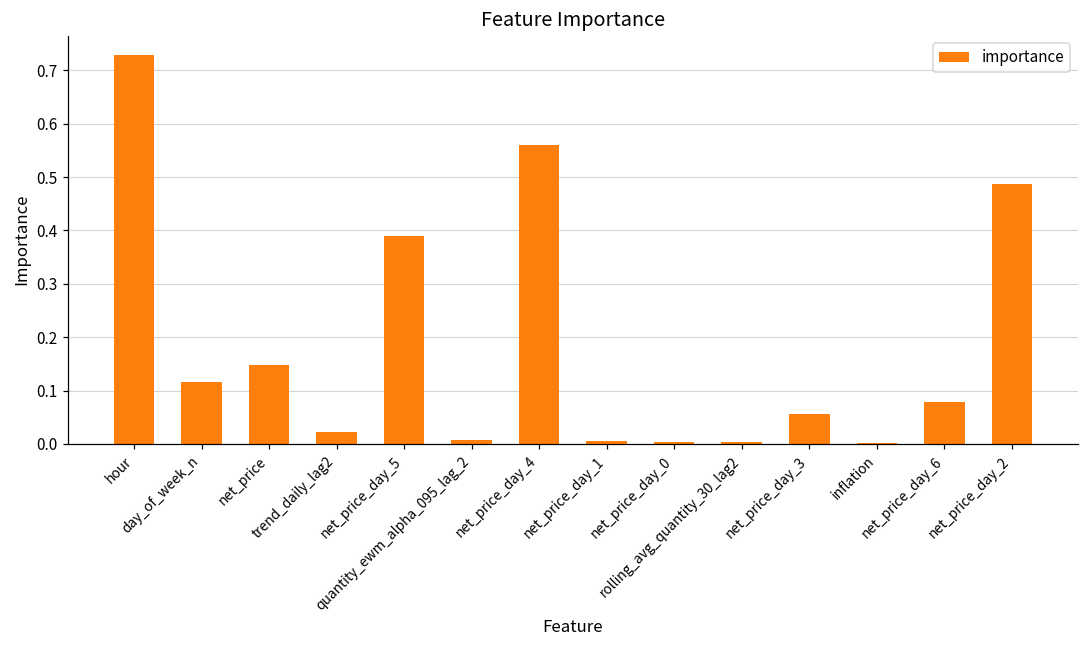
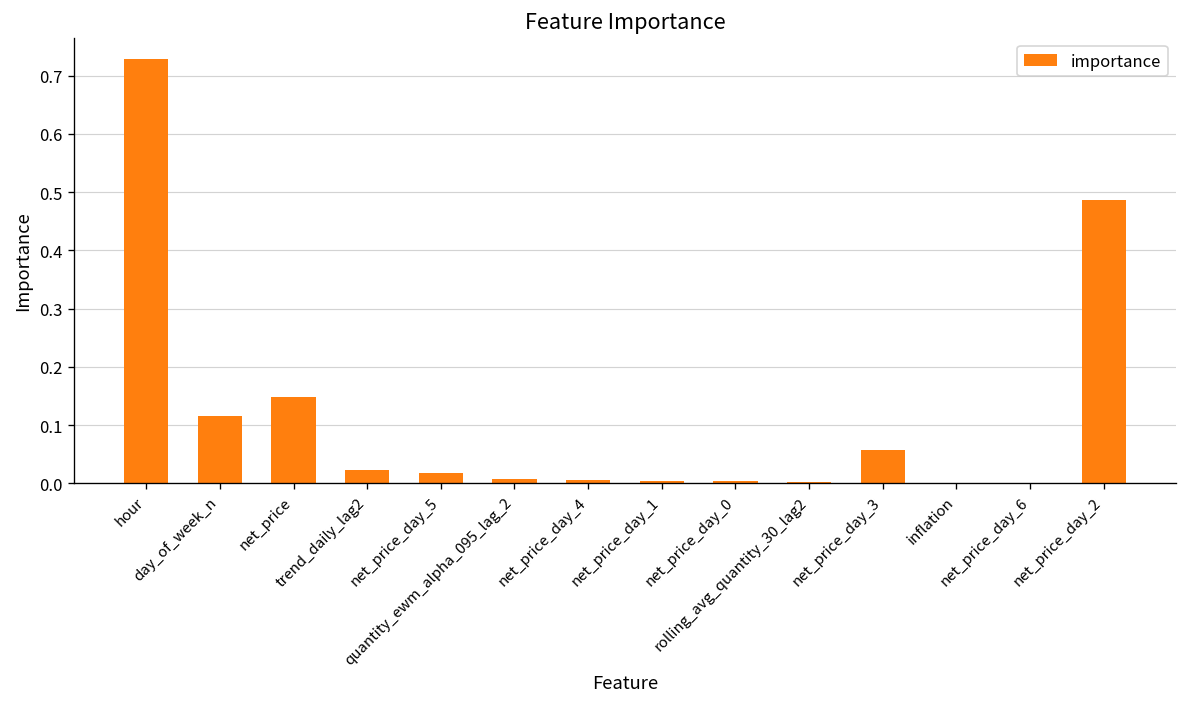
net_price_day_5: 0.39 -> 0.02
net_price_day_4: 0.56 -> 0.01
net_price_day_6: 0.08 -> 0.00
